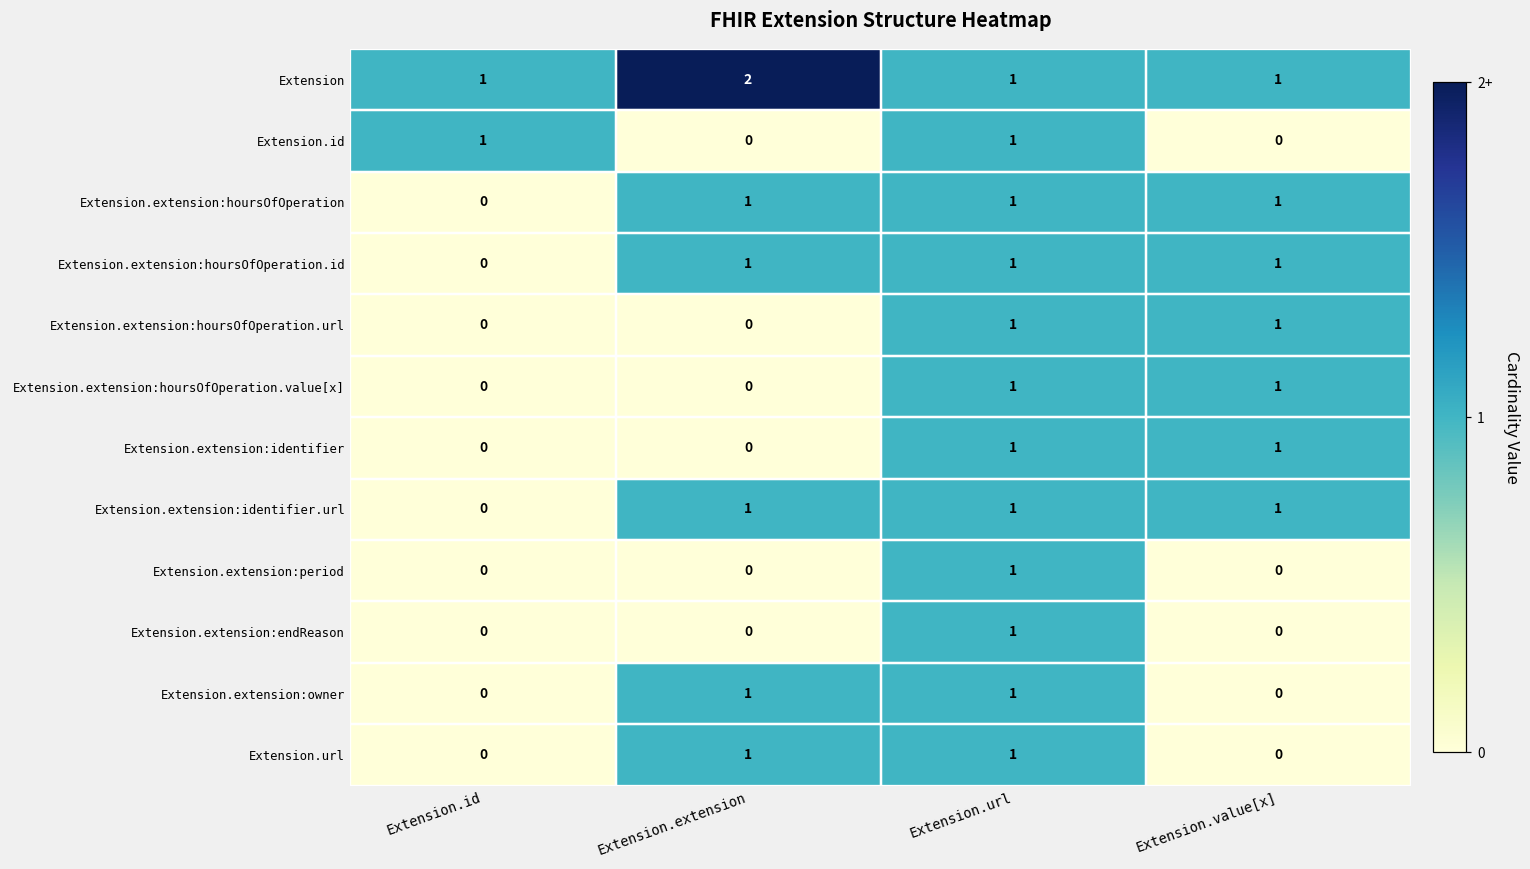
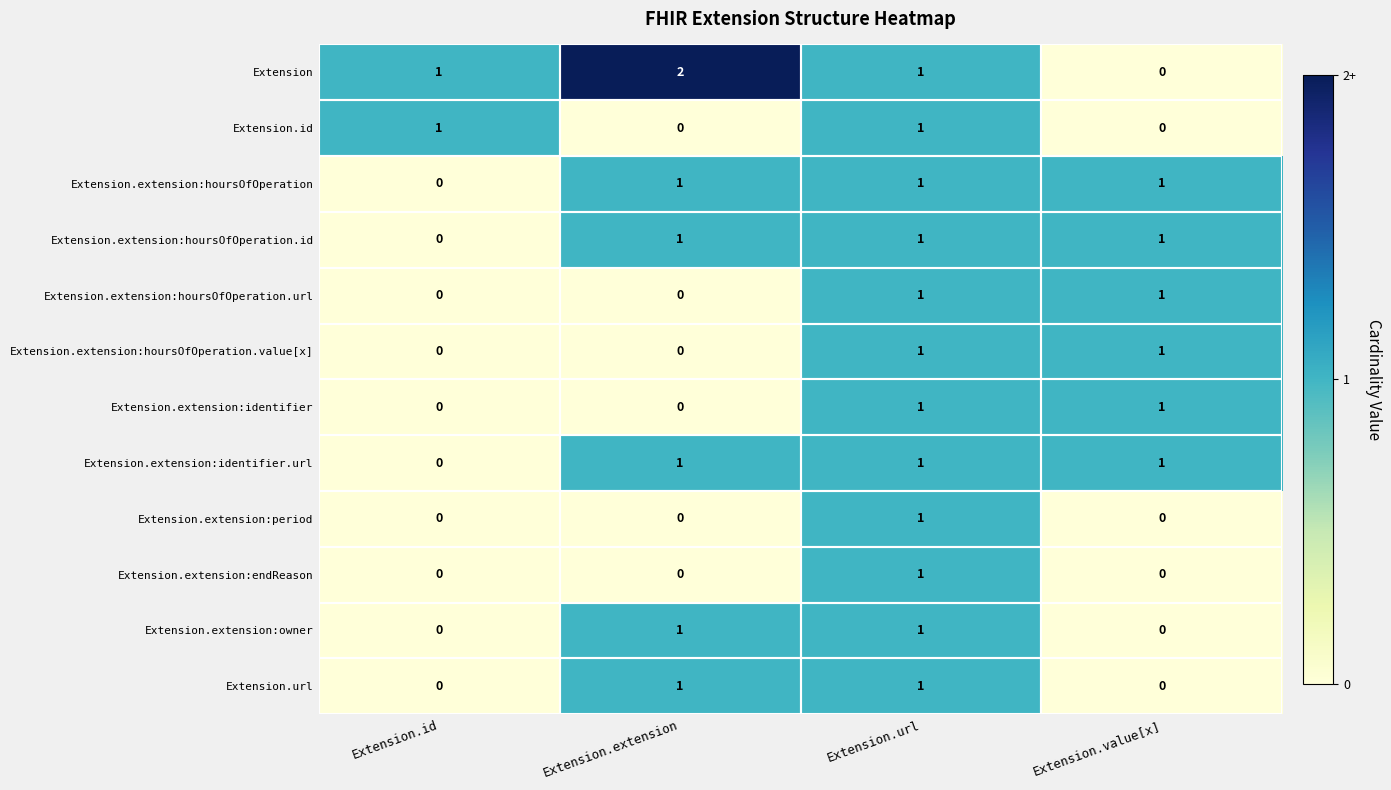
Extension, Extension.value[x]: 1 -> 0
